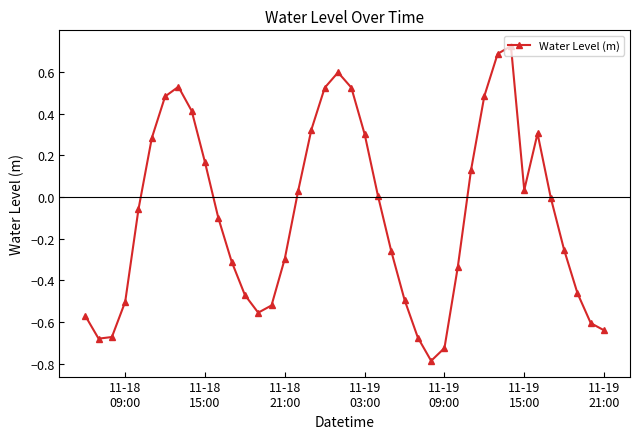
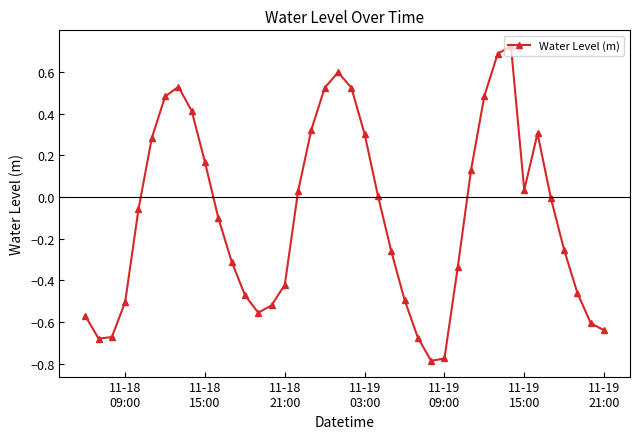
11-18 21:00: -0.30 -> -0.42
11-19 09:00: -0.72 -> -0.77
